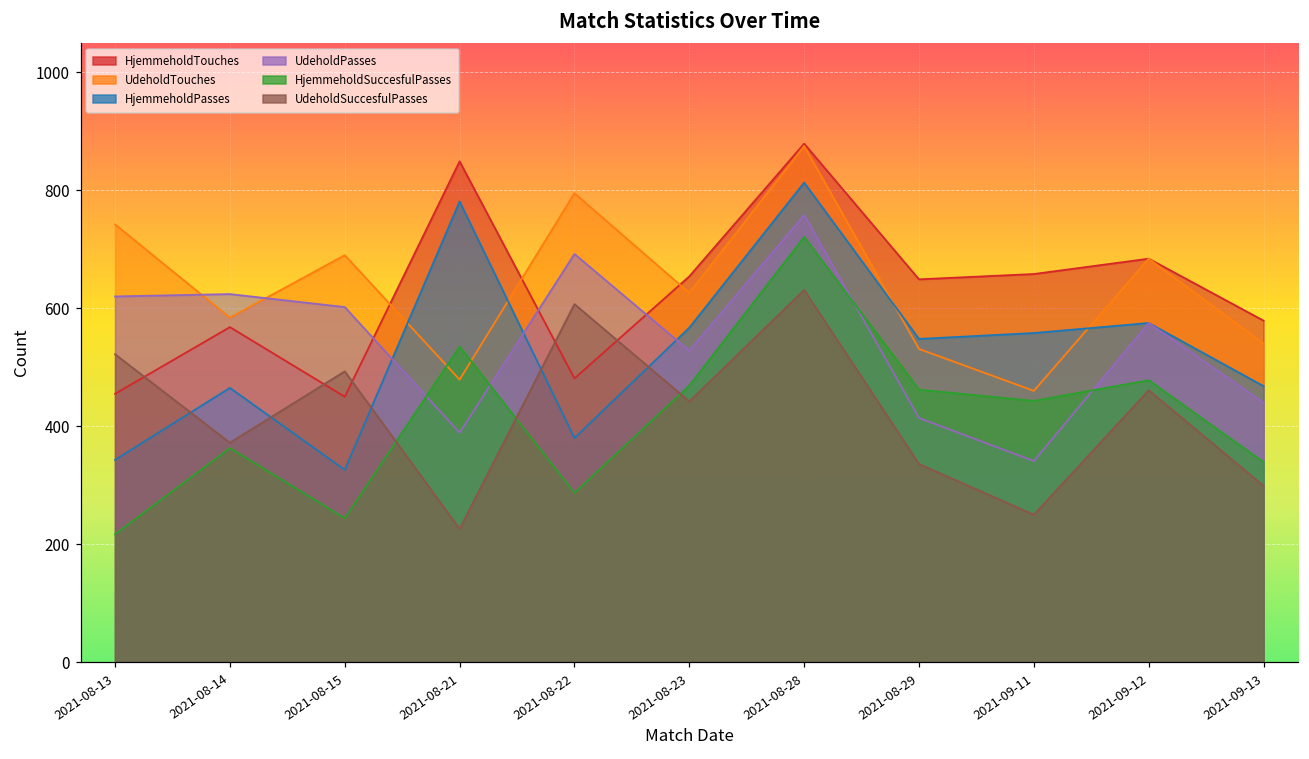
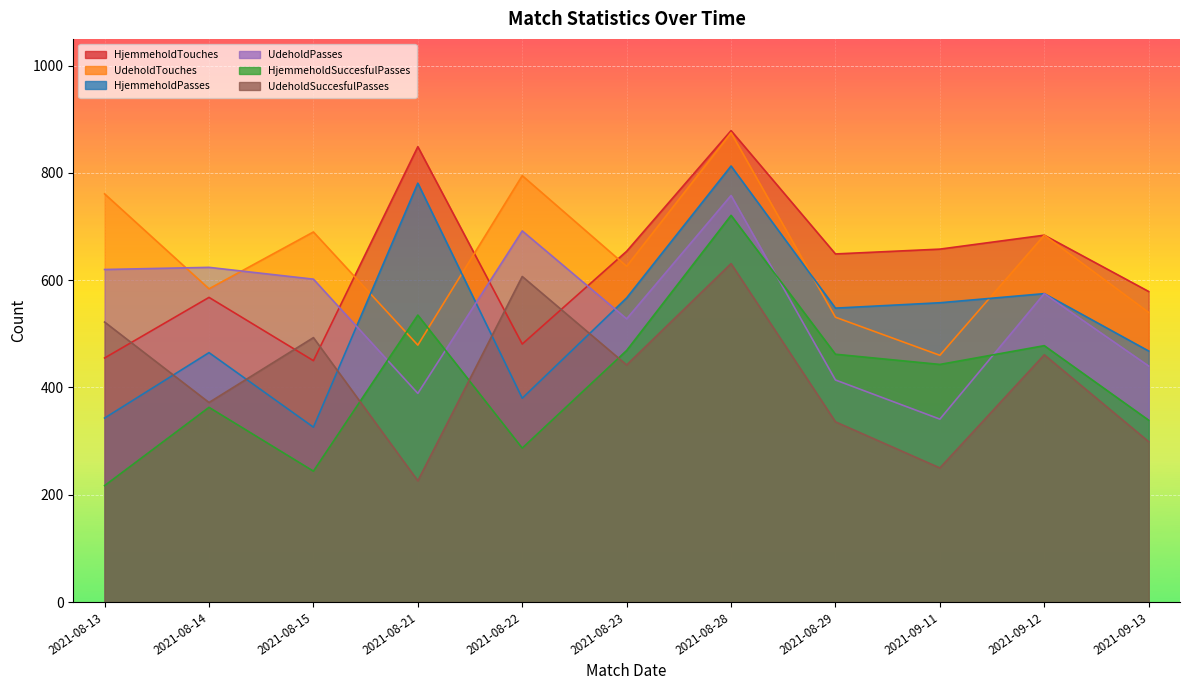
UdeholdTouches, 2021-08-13: 740 -> 760
